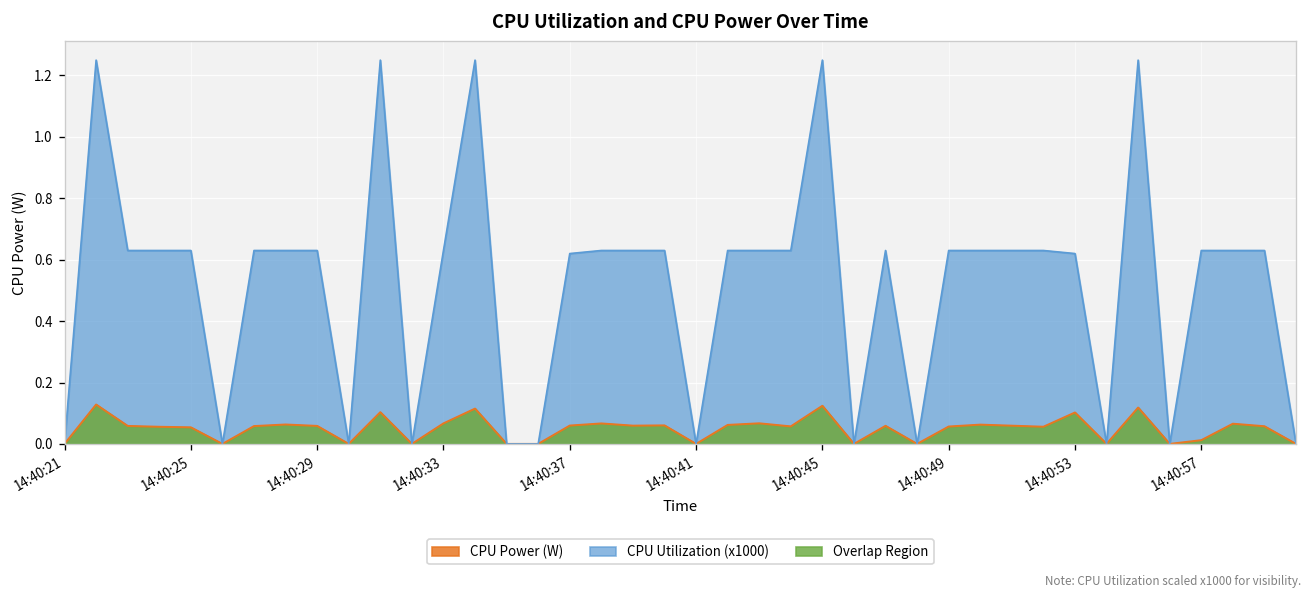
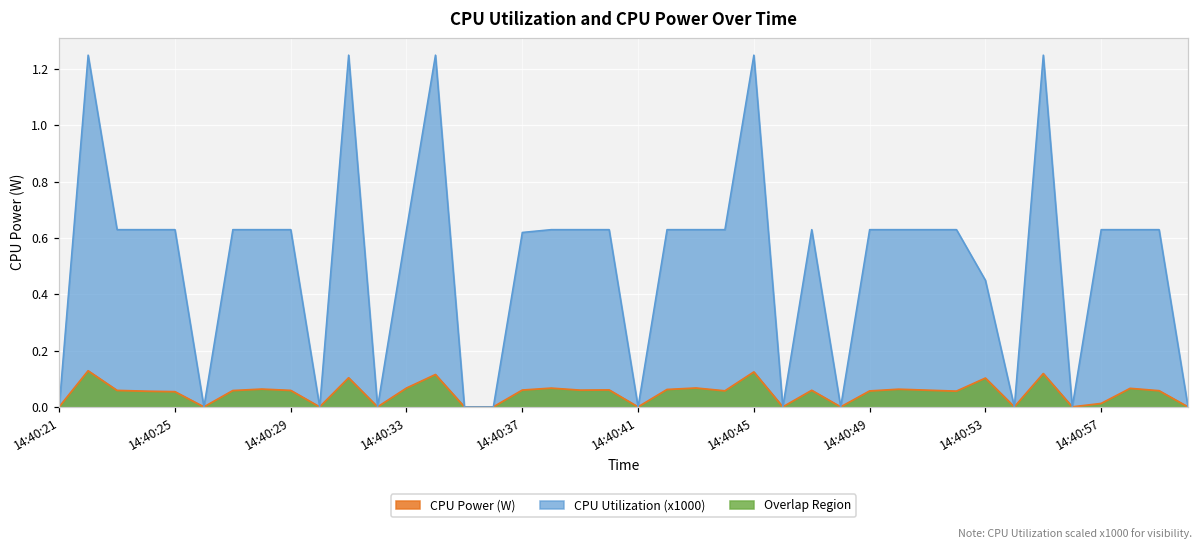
CPU Utilization (x1000), 14:40:53: 0.62 -> 0.45
